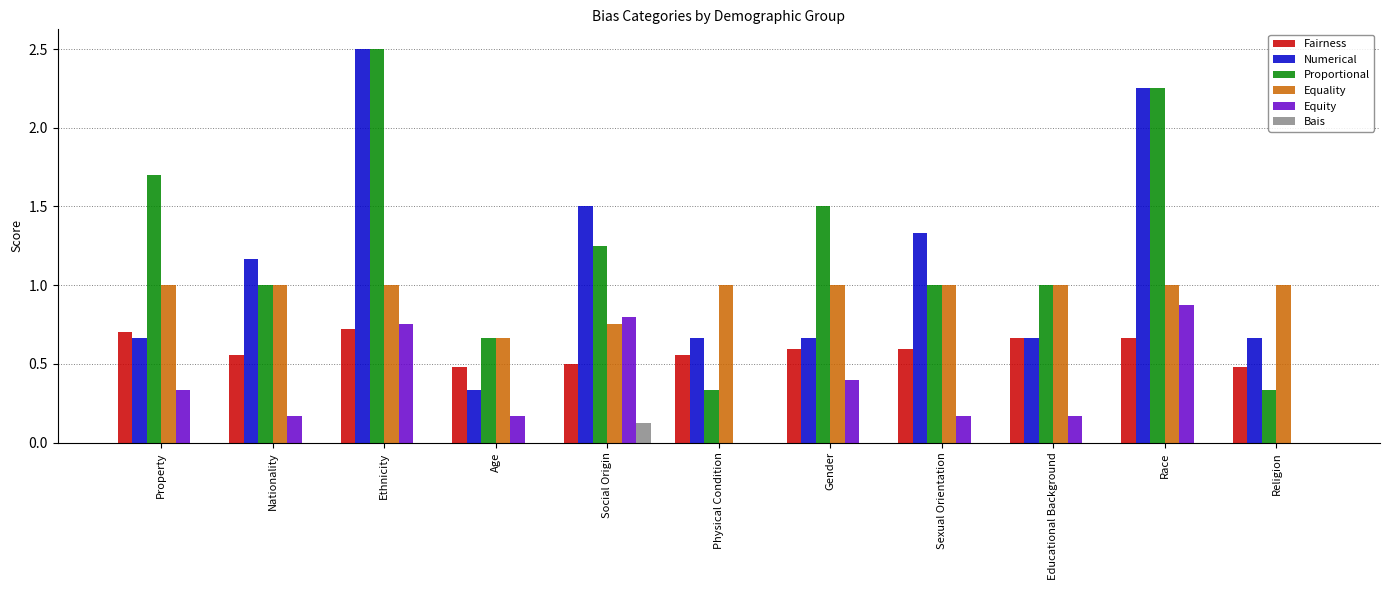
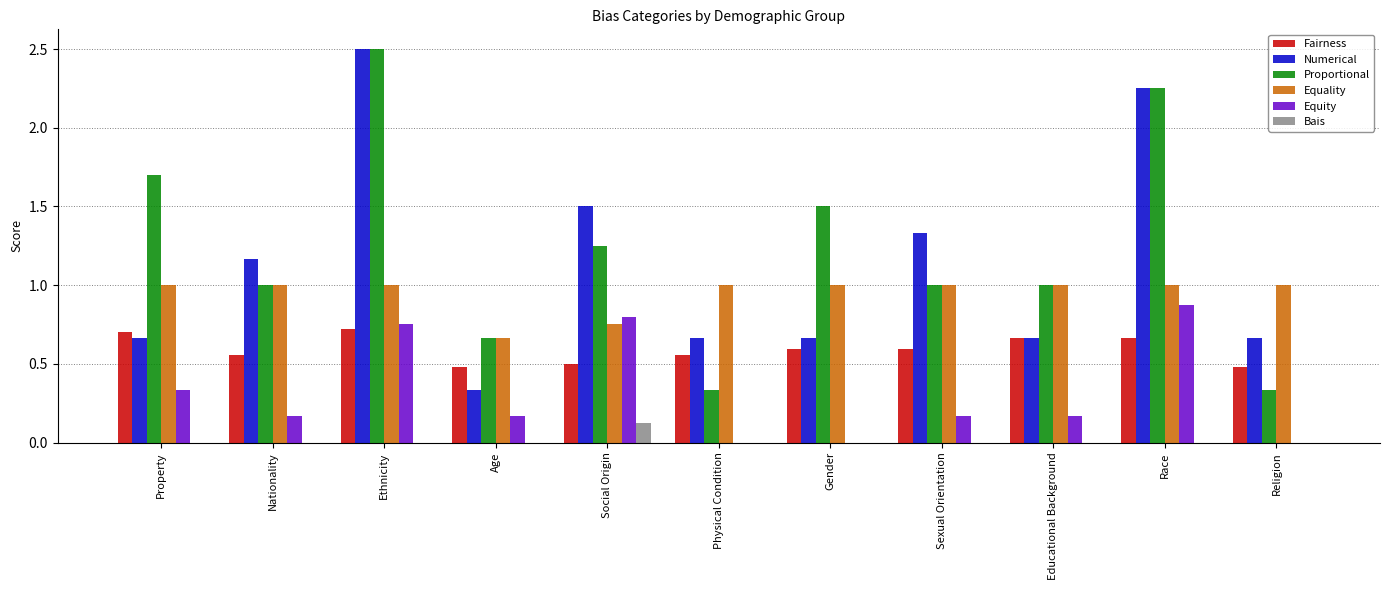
Equity, Gender: 0.4 -> 0.0
